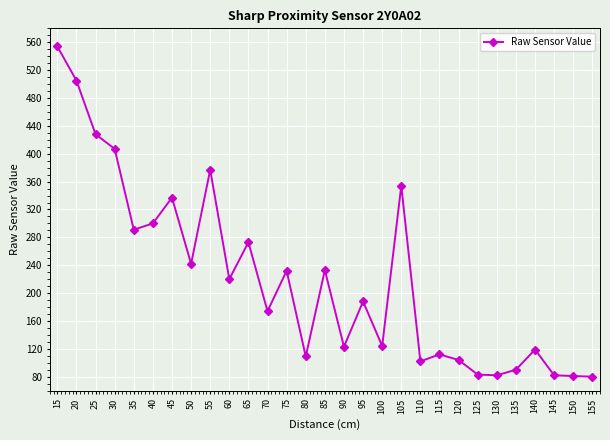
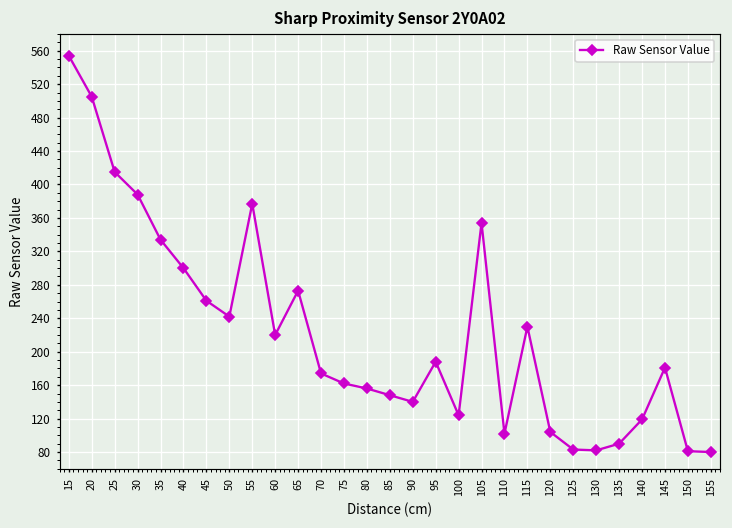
25: 430 -> 420
30: 410 -> 390
35: 290 -> 330
45: 340 -> 260
75: 230 -> 160
80: 110 -> 160
85: 230 -> 150
90: 120 -> 140
115: 110 -> 230
145: 80 -> 180
